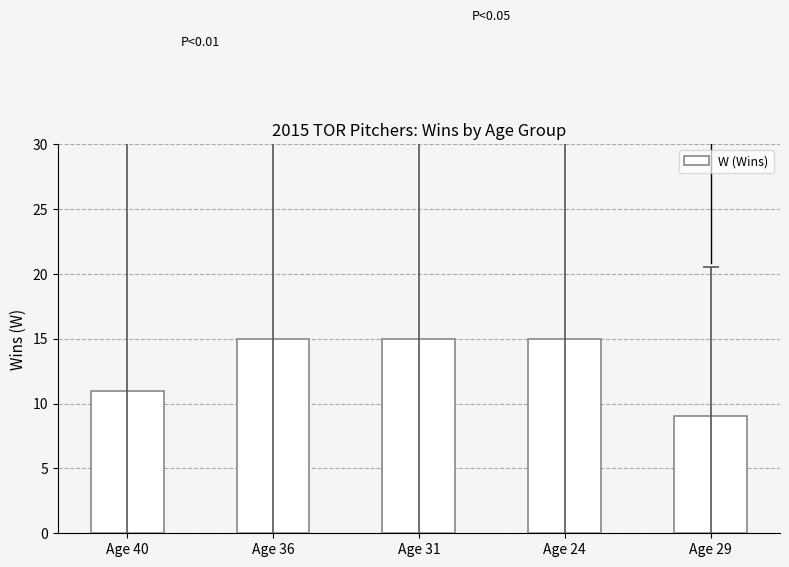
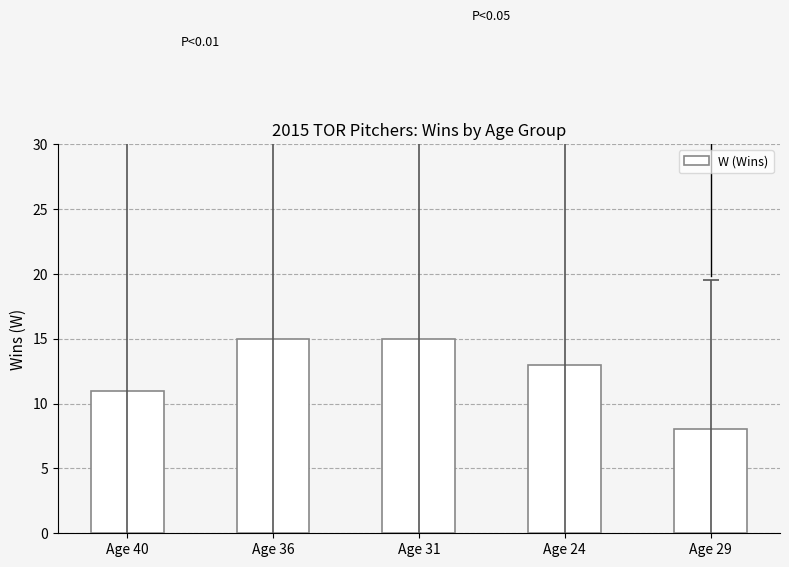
W (Wins), Age 24: 15 -> 13
W (Wins), Age 29: 9 -> 8
